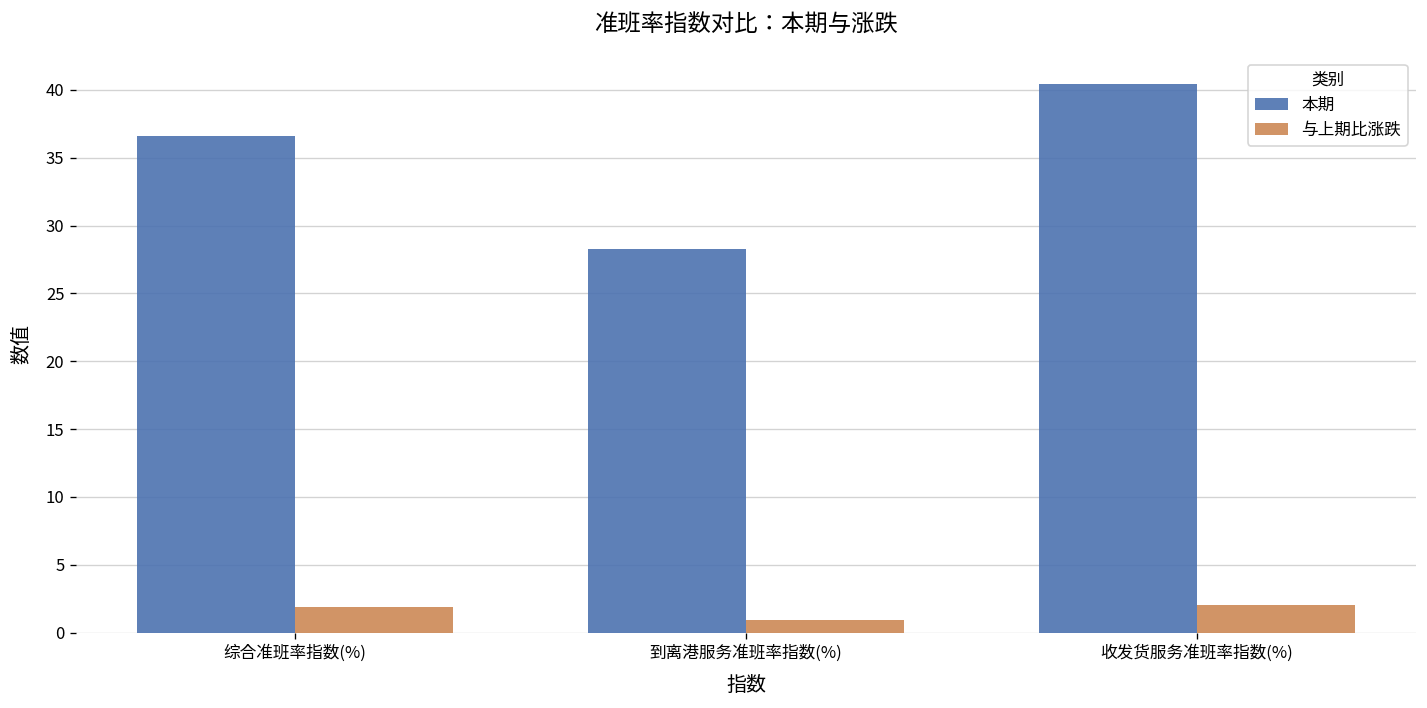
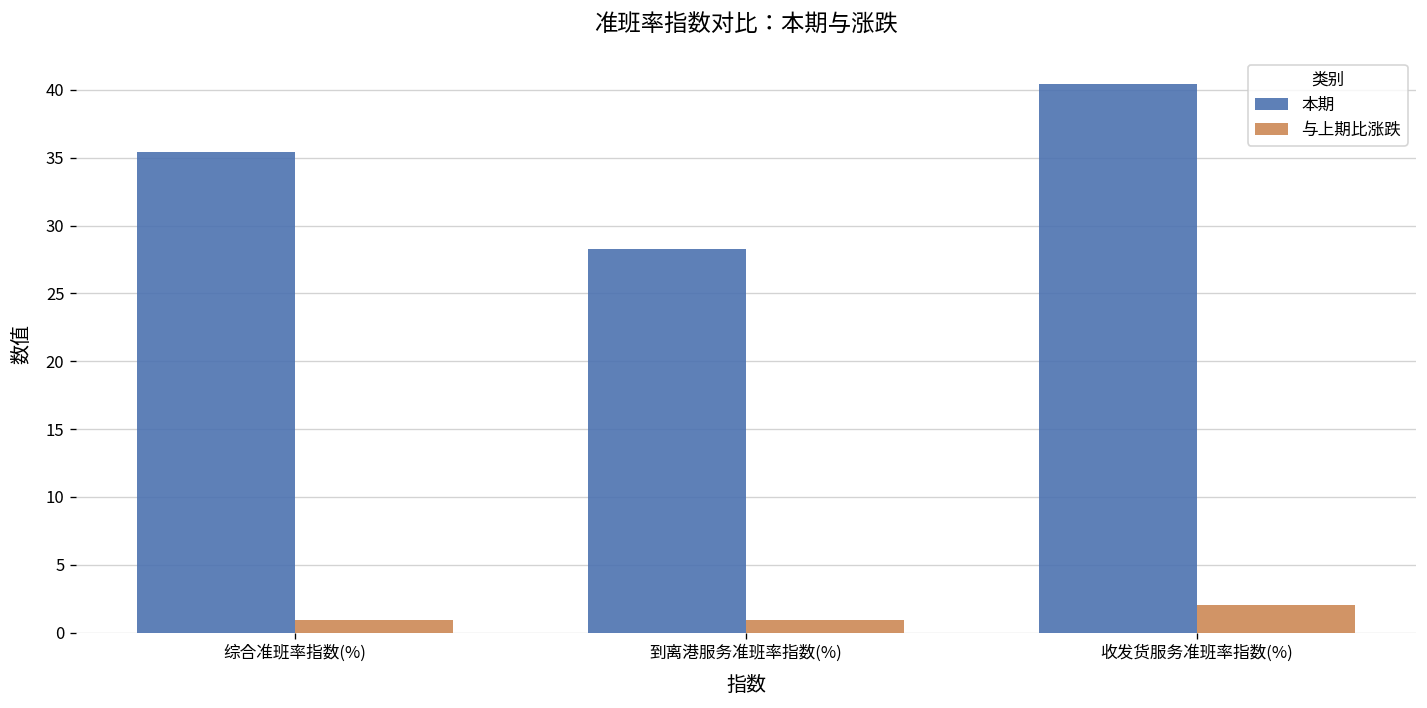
本期, 综合准班率指数(%): 36.6 -> 35.4
与上期比涨跌, 综合准班率指数(%): 1.9 -> 0.9
